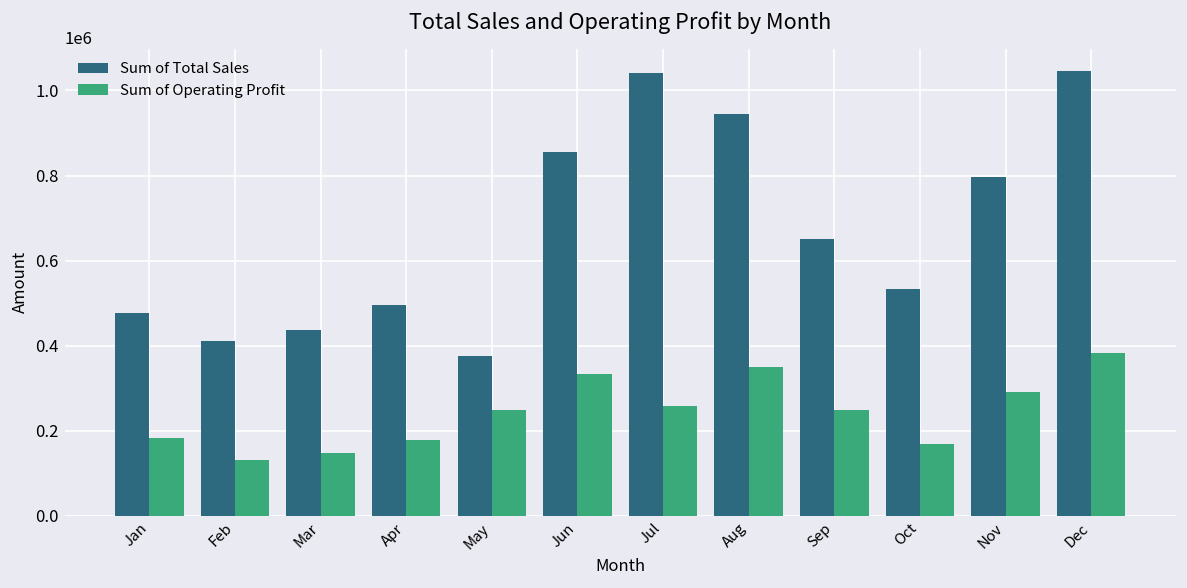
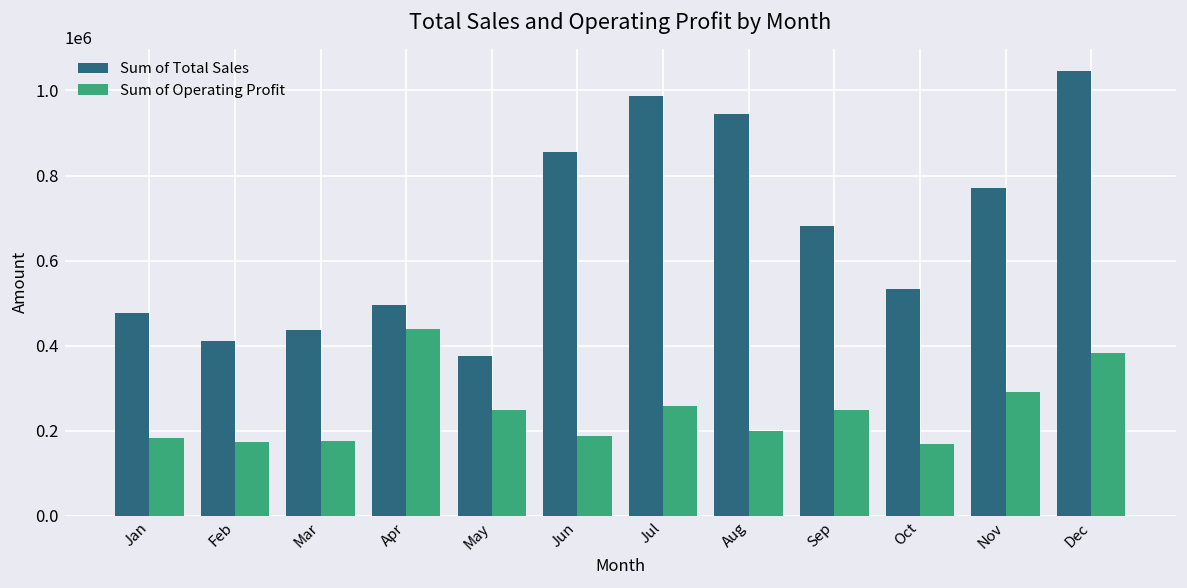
Sum of Operating Profit, Feb: 130000 -> 170000
Sum of Operating Profit, Mar: 150000 -> 170000
Sum of Operating Profit, Apr: 180000 -> 440000
Sum of Operating Profit, Jun: 330000 -> 190000
Sum of Total Sales, Jul: 1040000 -> 990000
Sum of Operating Profit, Aug: 350000 -> 200000
Sum of Total Sales, Sep: 650000 -> 680000
Sum of Total Sales, Nov: 800000 -> 770000
